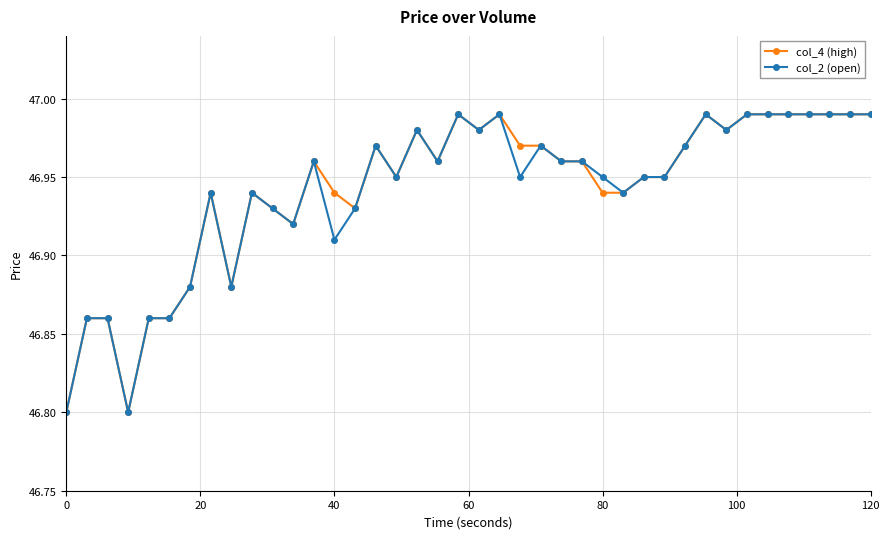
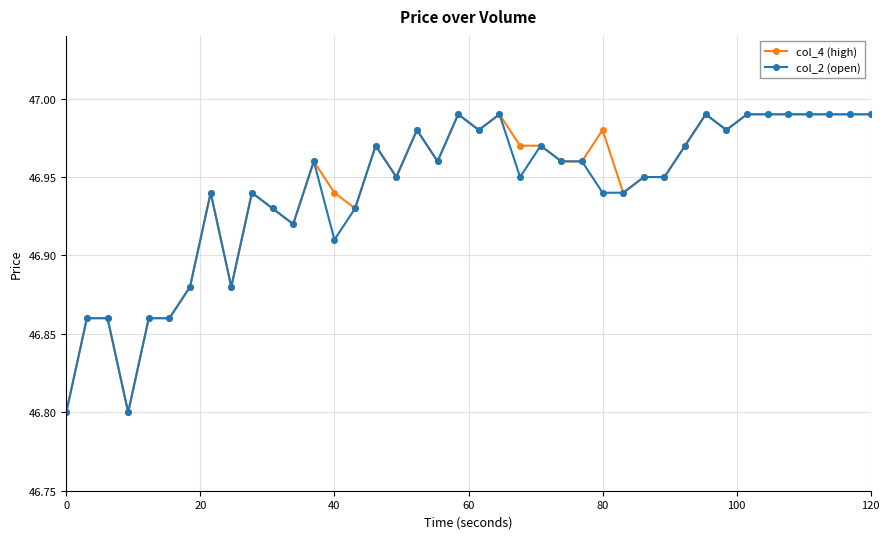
col_4 (high), 80: 46.94 -> 46.98
col_2 (open), 80: 46.95 -> 46.94
